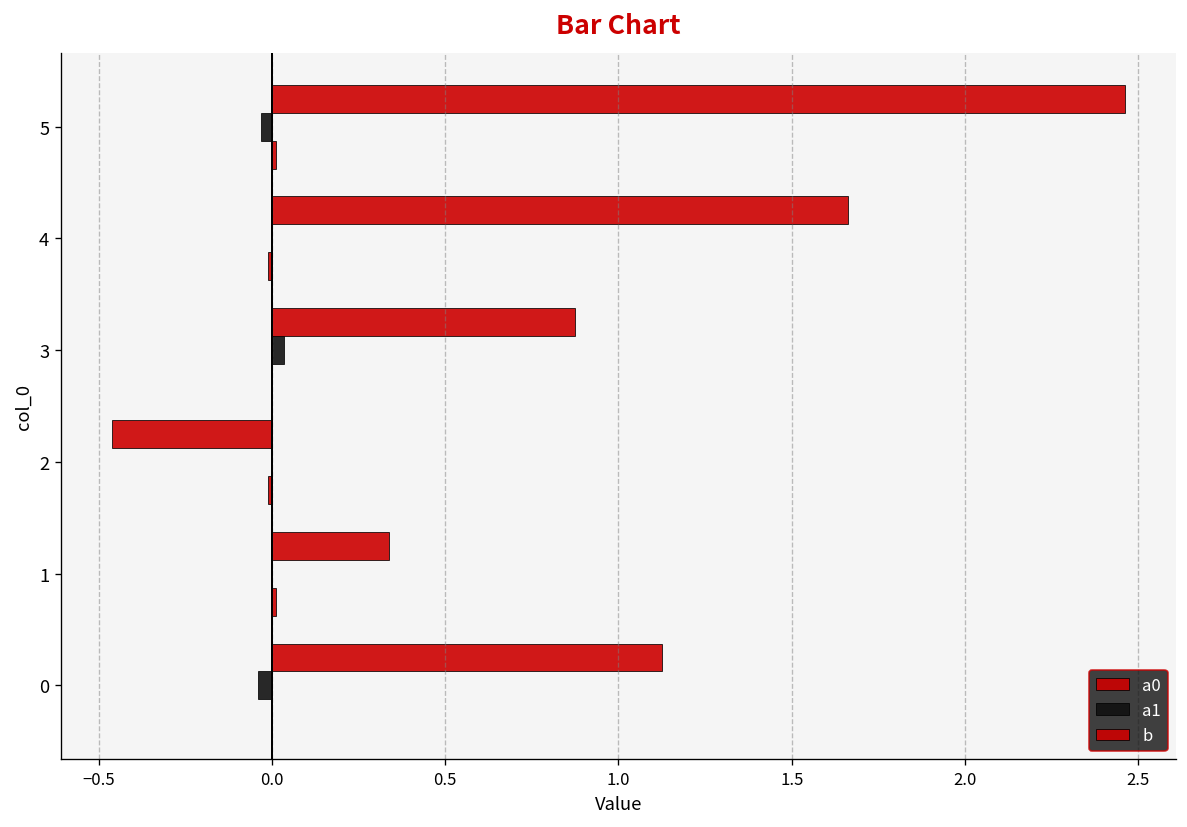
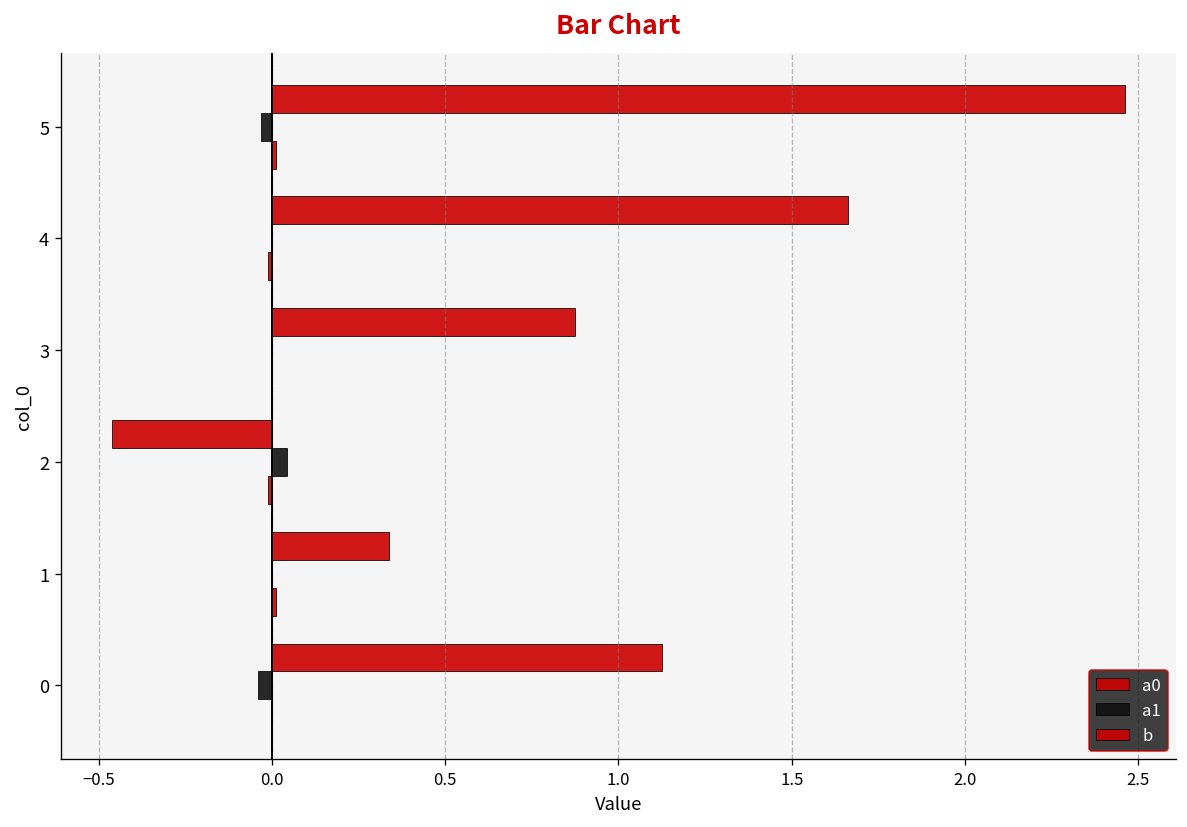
a1, 3: 0.03 -> 0.00
a1, 2: 0.00 -> 0.04
